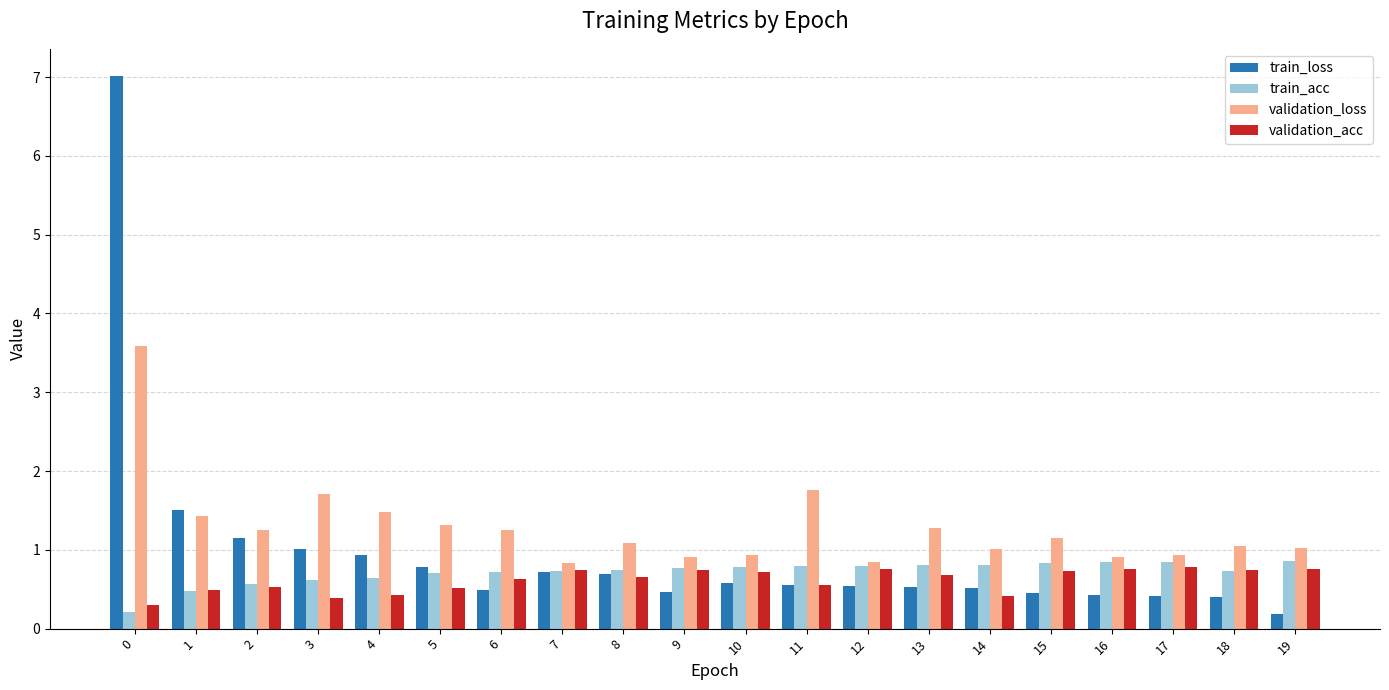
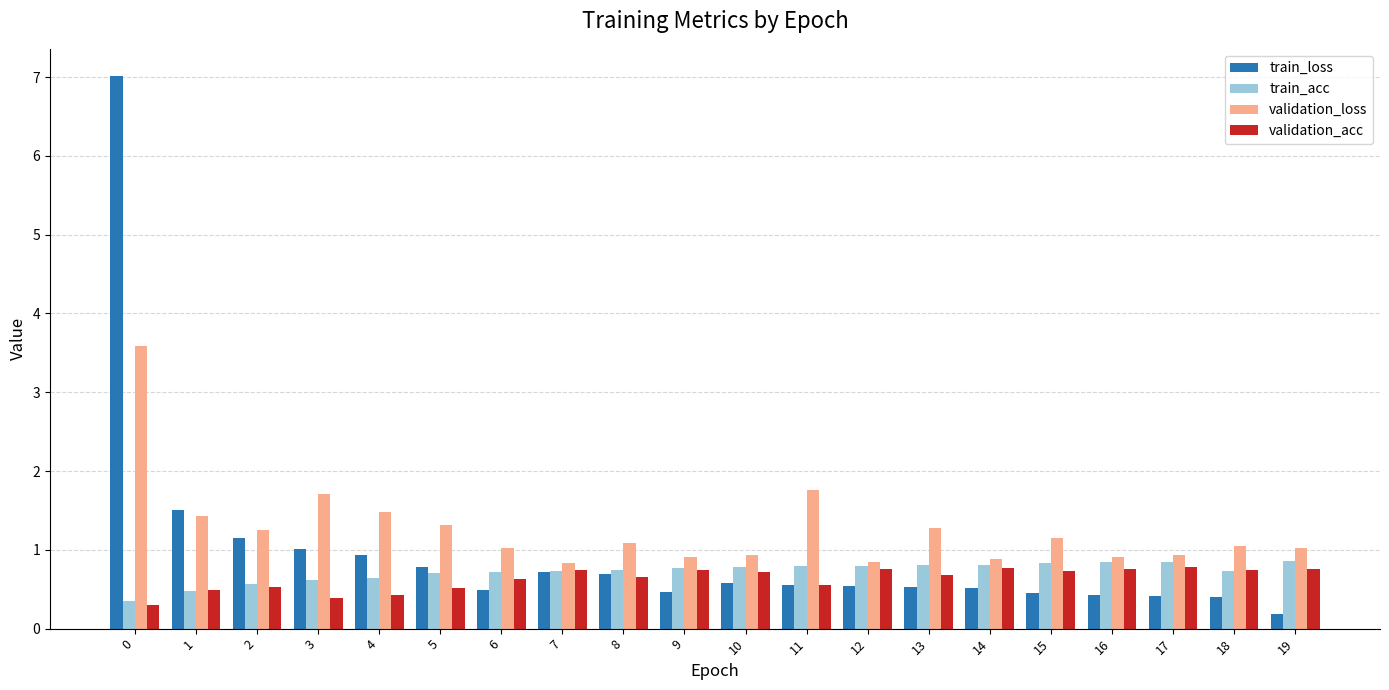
train_acc, 0: 0.2 -> 0.4
validation_loss, 6: 1.3 -> 1.0
validation_loss, 14: 1.0 -> 0.9
validation_acc, 14: 0.4 -> 0.8
